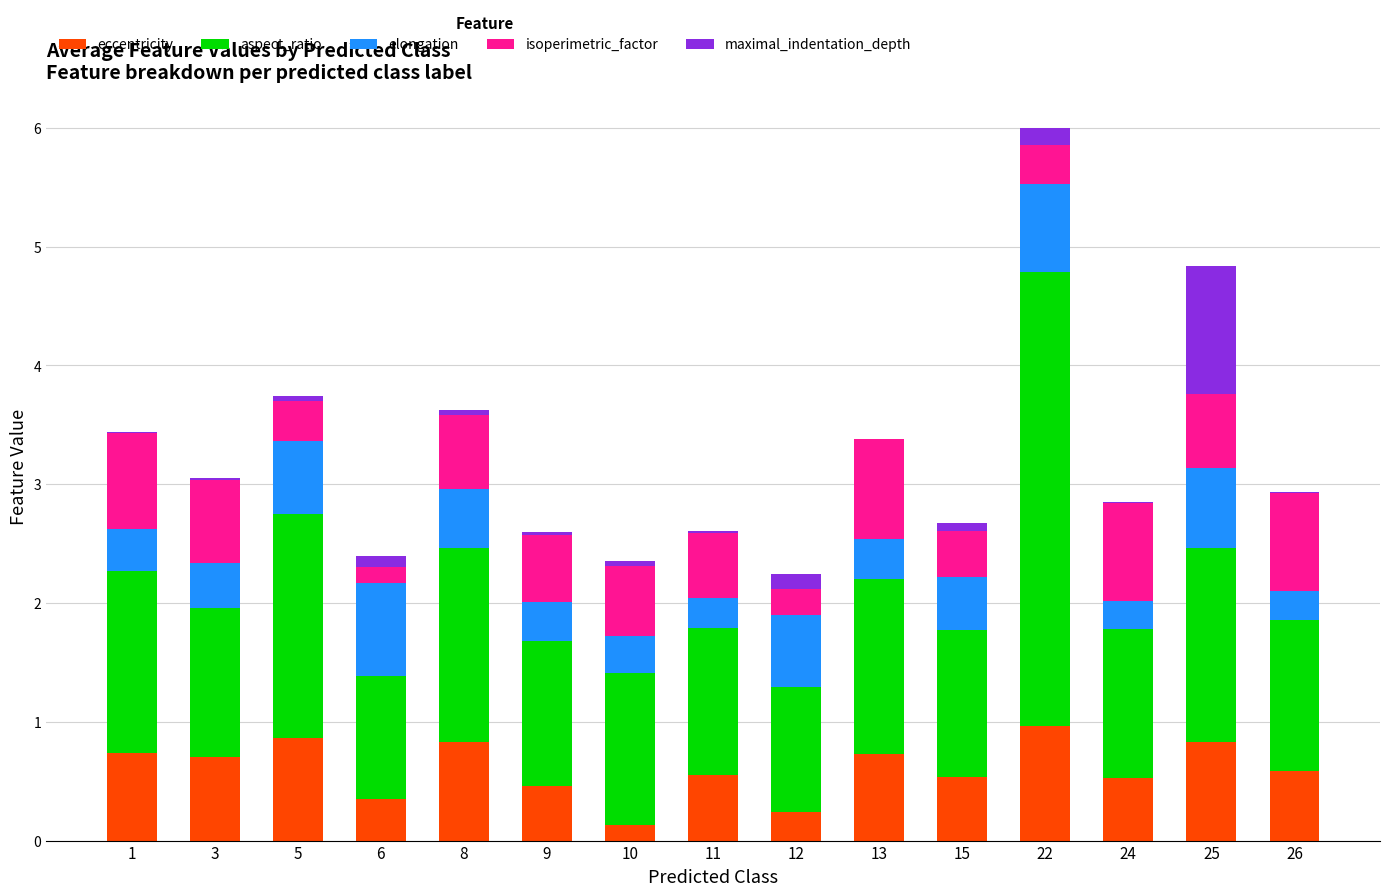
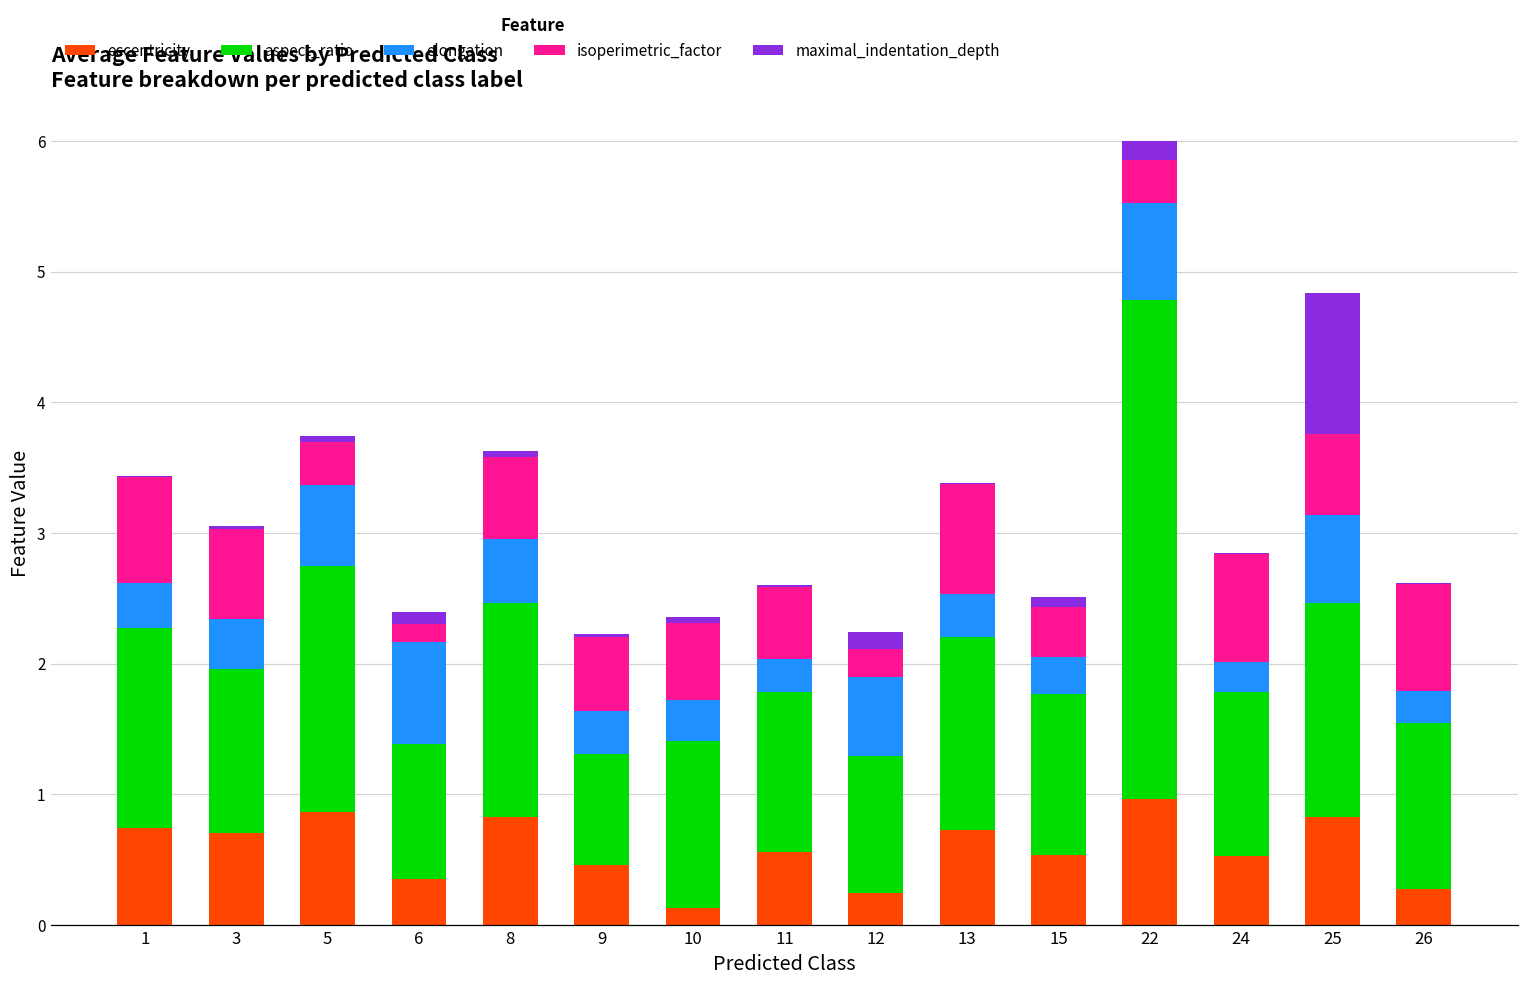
aspect_ratio, 9: 1.22 -> 0.85
elongation, 15: 0.45 -> 0.28
eccentricity, 26: 0.59 -> 0.27
